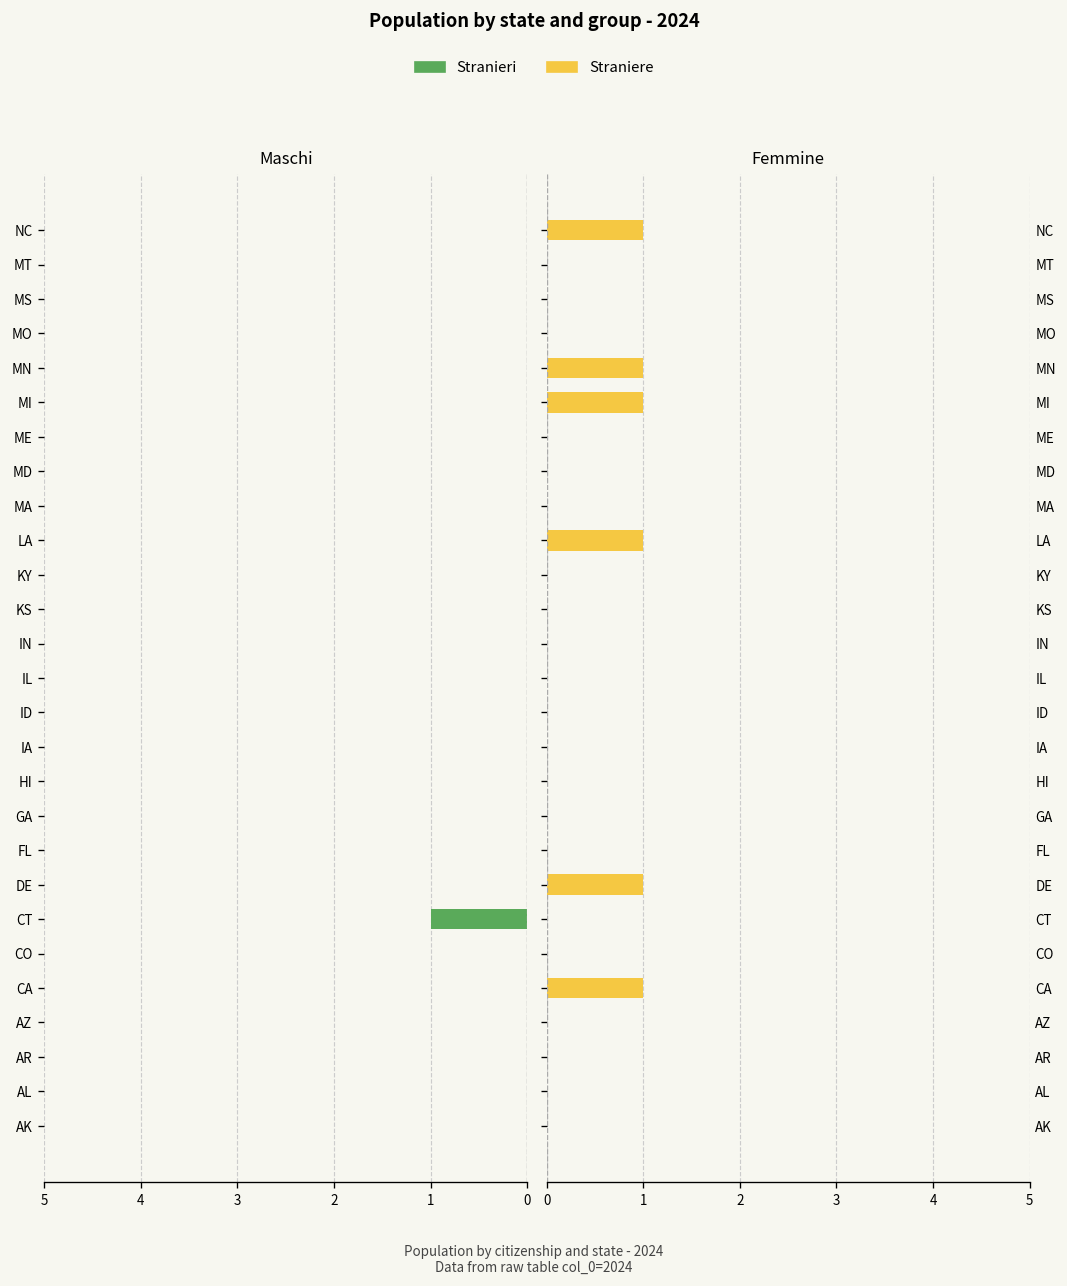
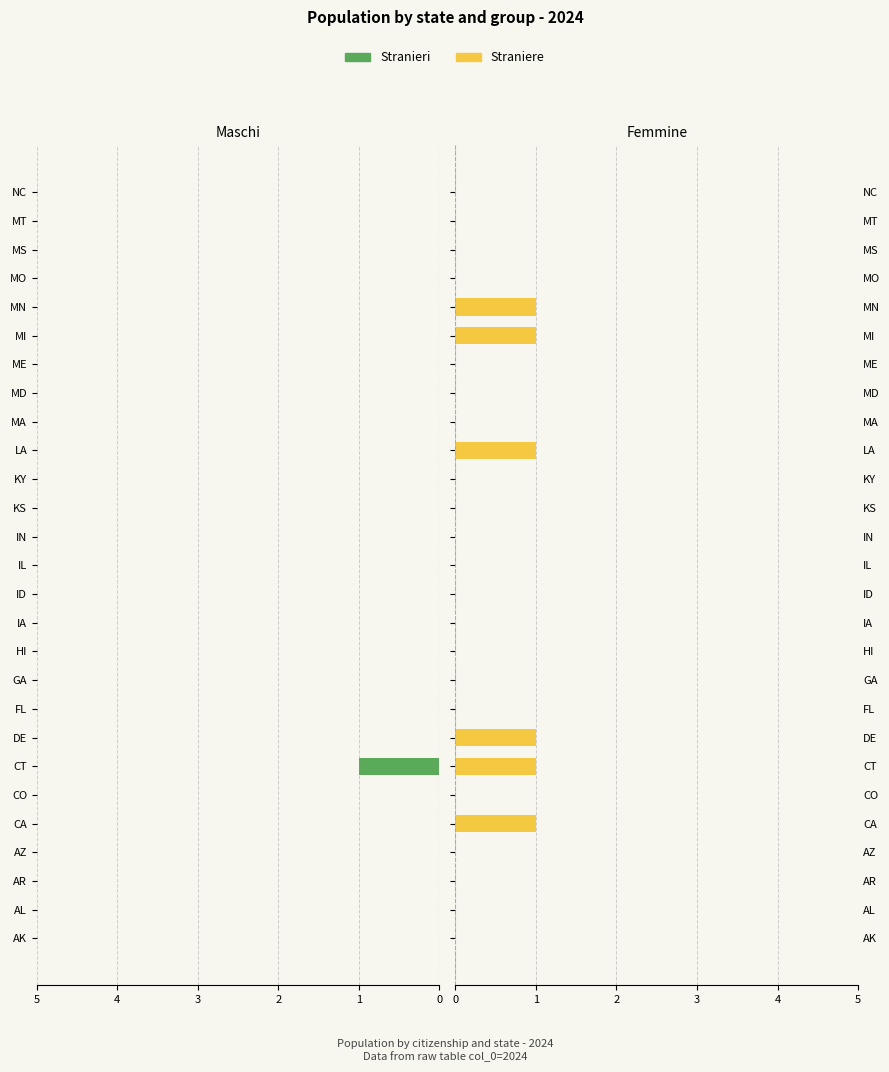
Femmine, NC: 1 -> 0
Femmine, CT: 0 -> 1
